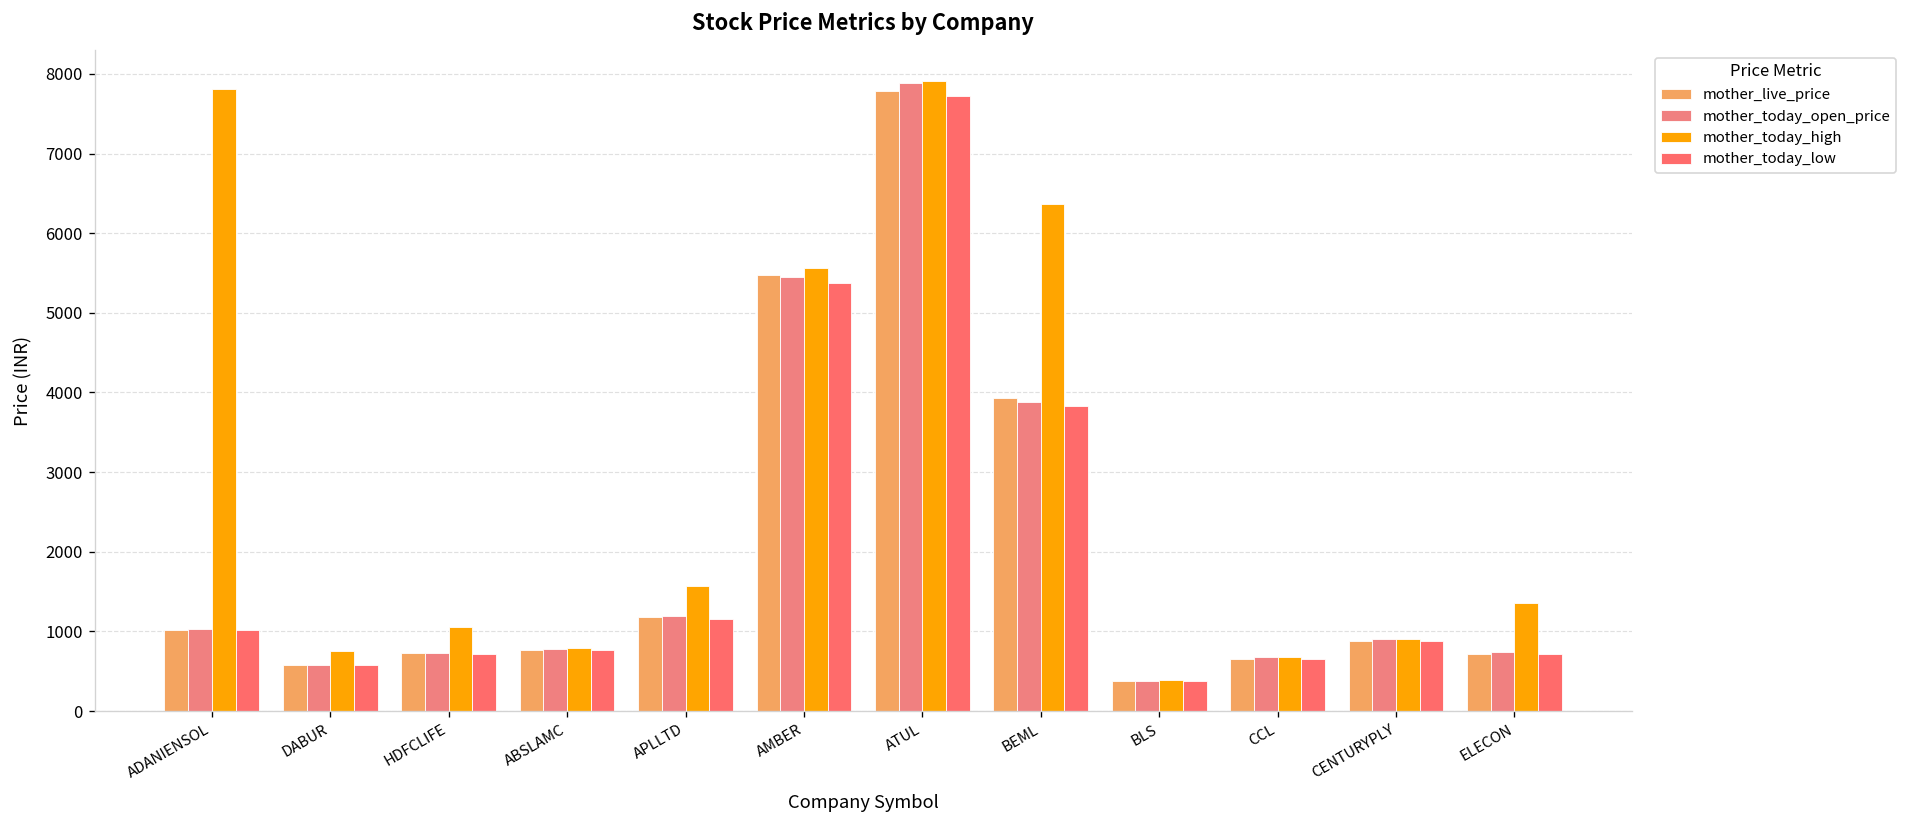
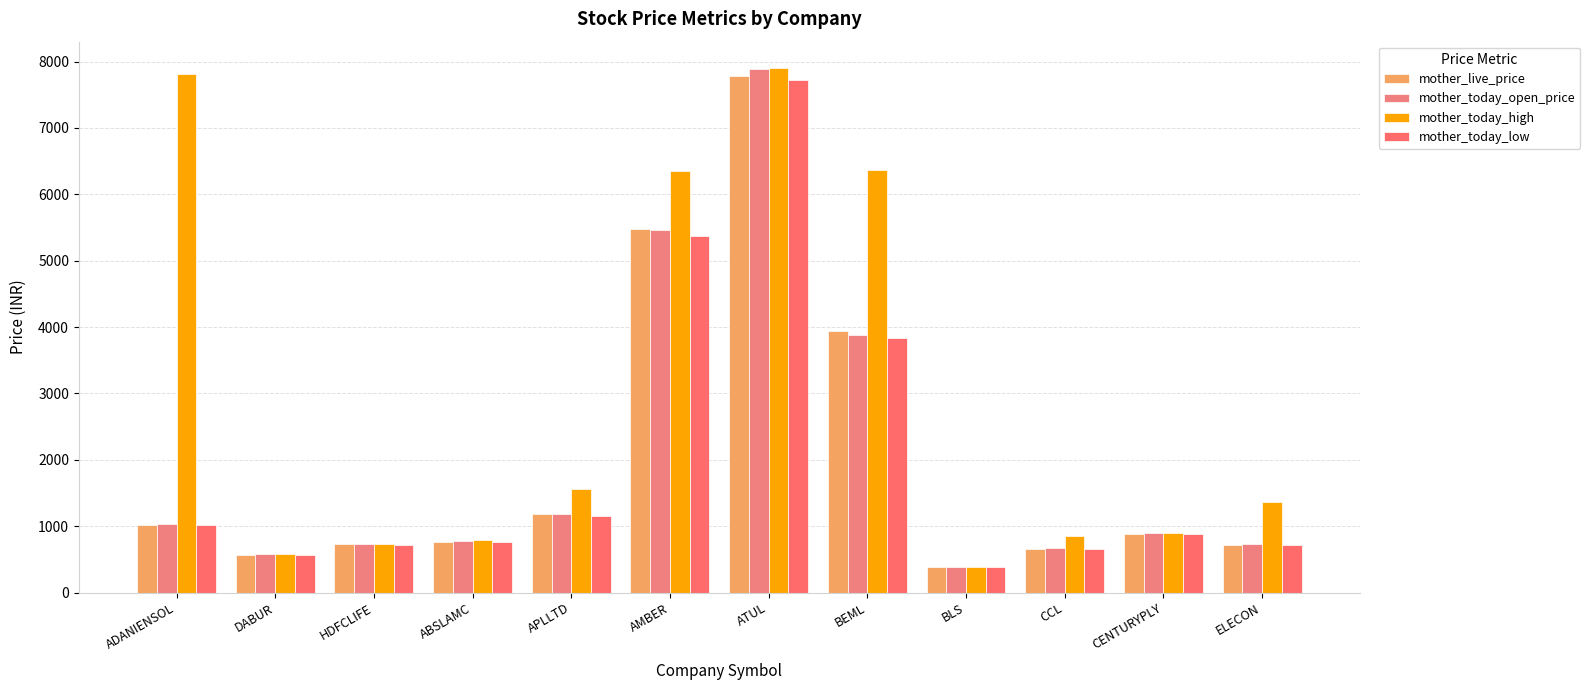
mother_today_high, DABUR: 800 -> 600
mother_today_high, HDFCLIFE: 1100 -> 700
mother_today_high, AMBER: 5600 -> 6300
mother_today_high, CCL: 700 -> 900
